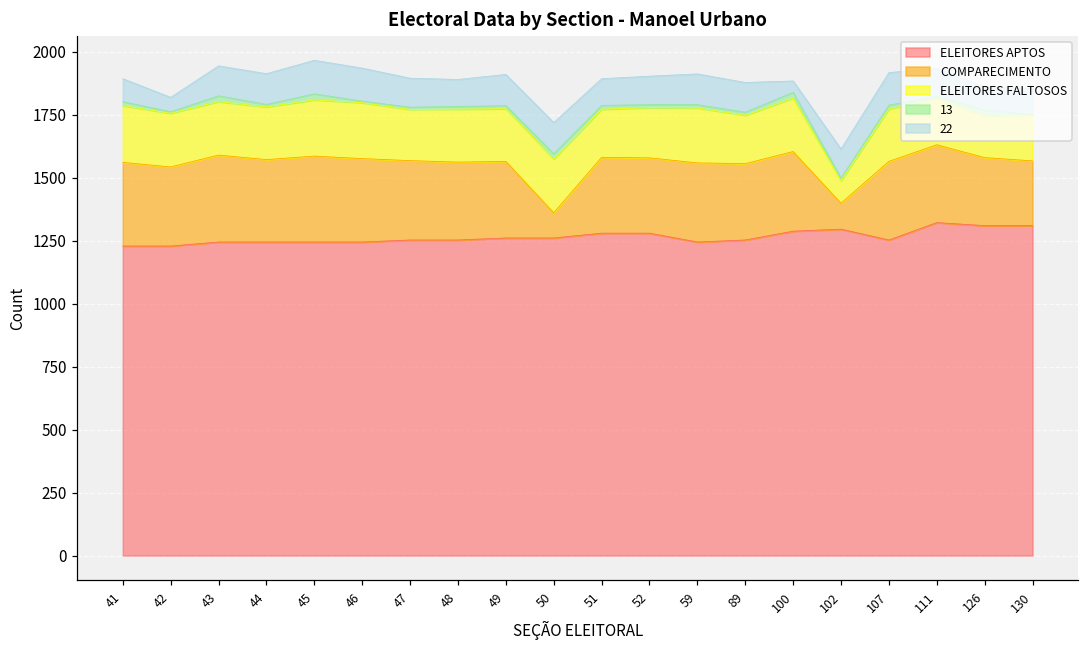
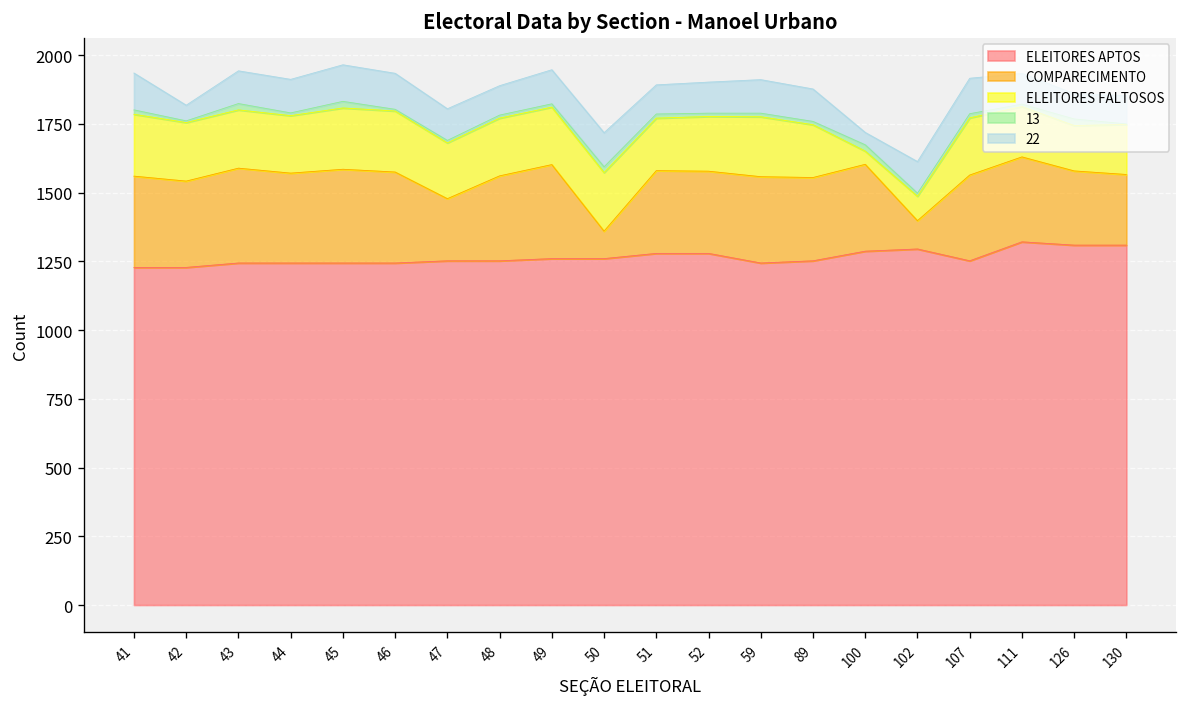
22, 41: 90 -> 130
COMPARECIMENTO, 47: 320 -> 230
COMPARECIMENTO, 49: 300 -> 340
ELEITORES FALTOSOS, 100: 210 -> 50
